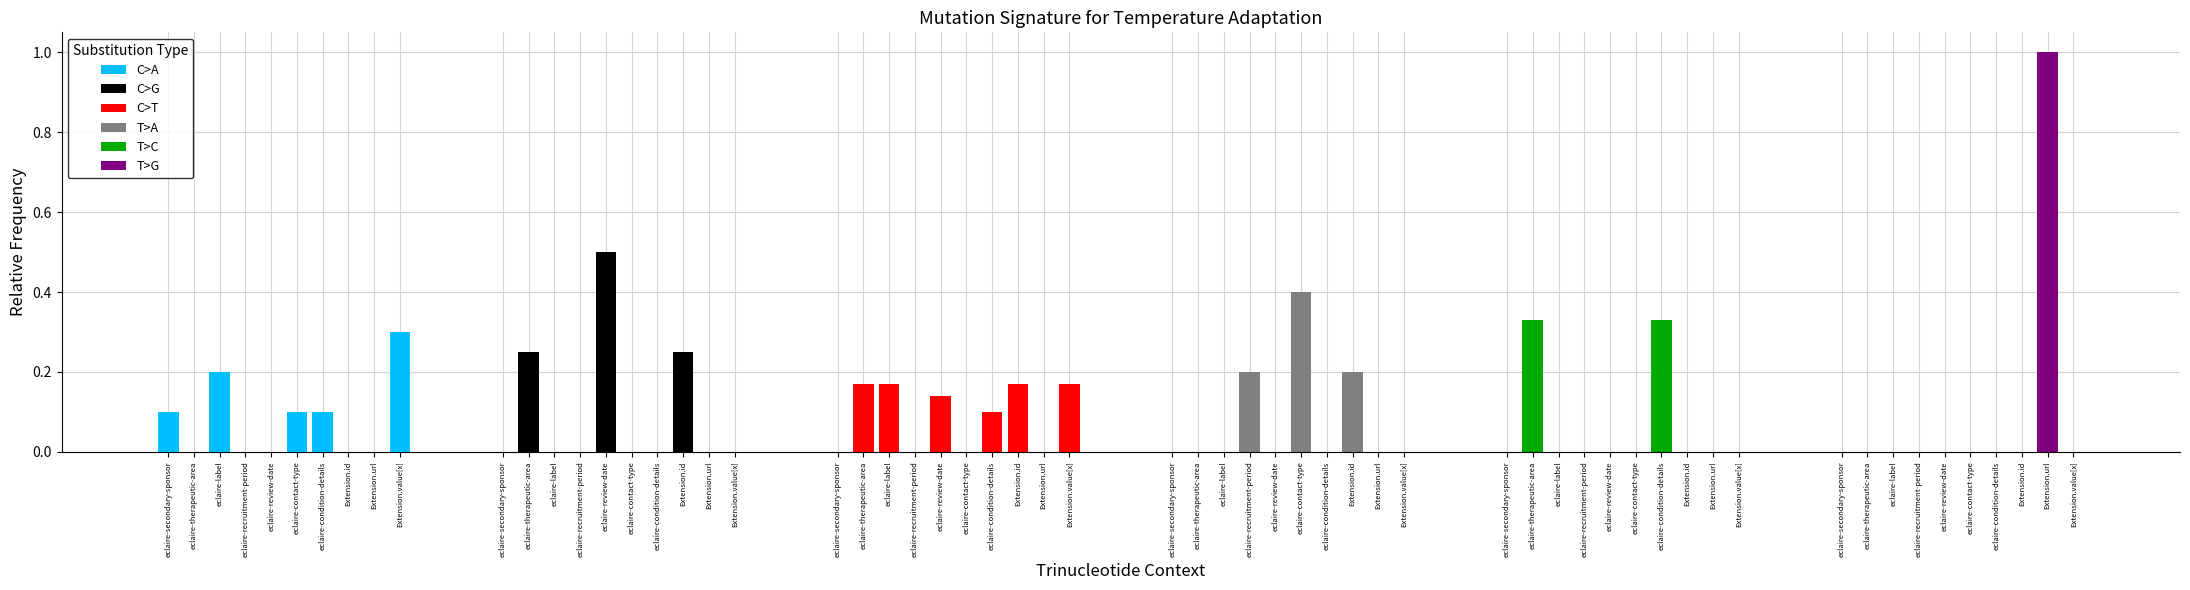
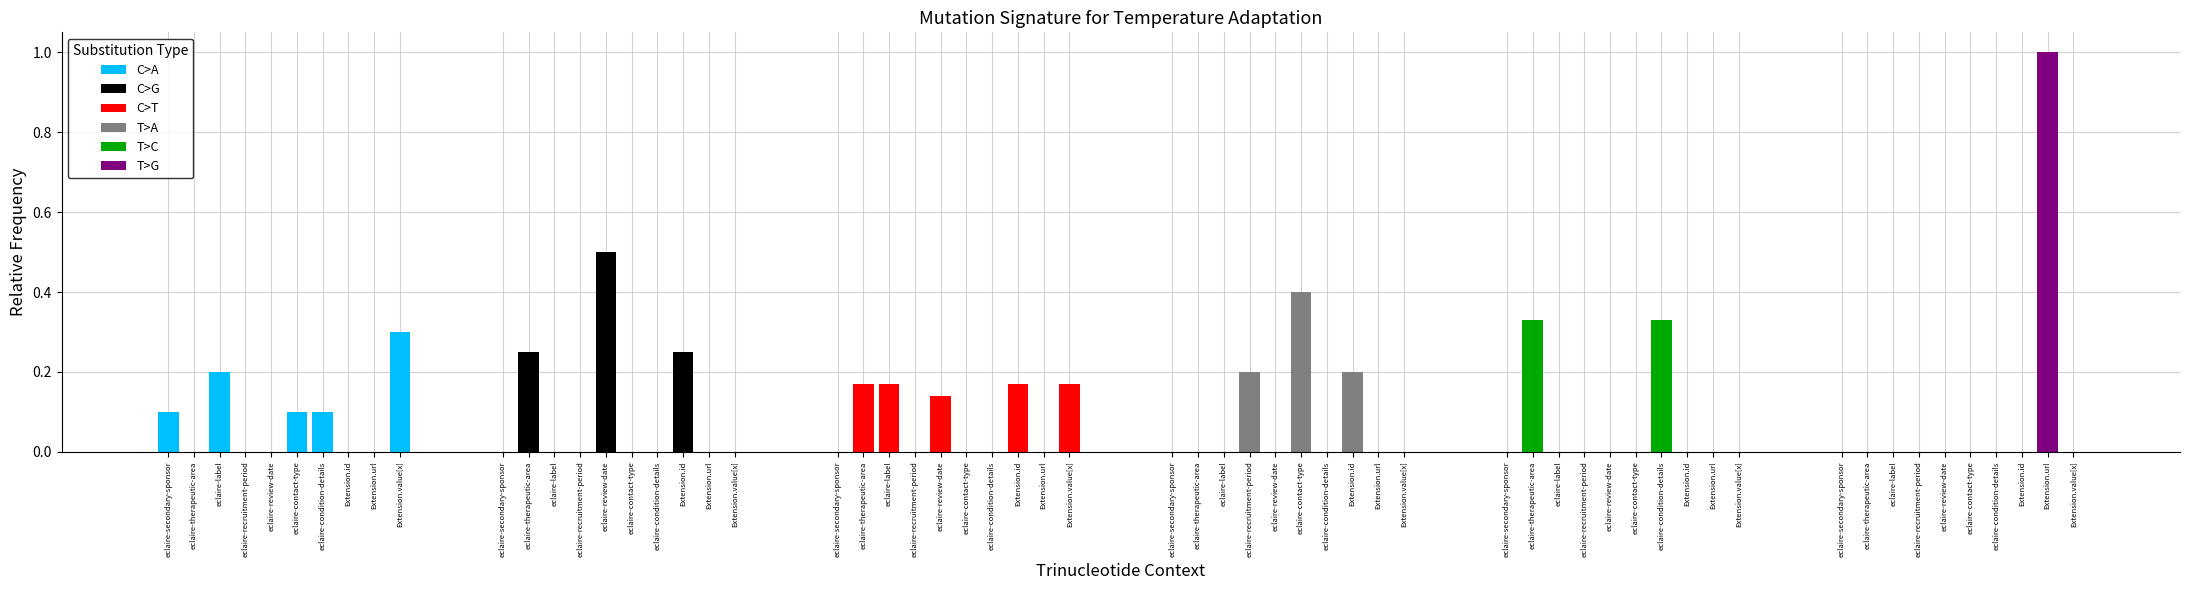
C>T, eclaire-condition-details: 0.1 -> 0.0
